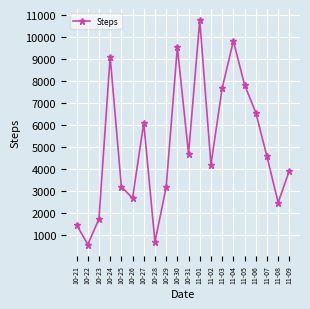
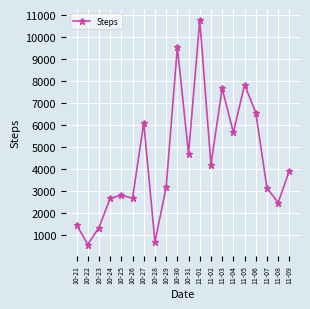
10-23: 1700 -> 1300
10-24: 9100 -> 2700
10-25: 3200 -> 2800
11-04: 9800 -> 5700
11-07: 4600 -> 3100
